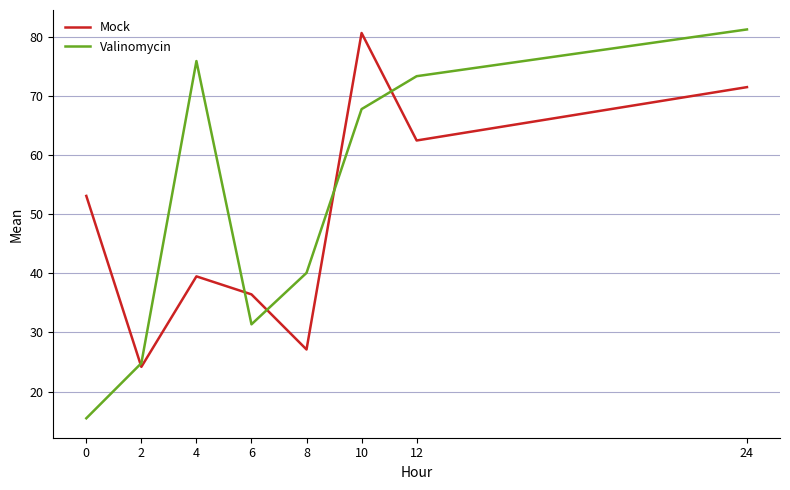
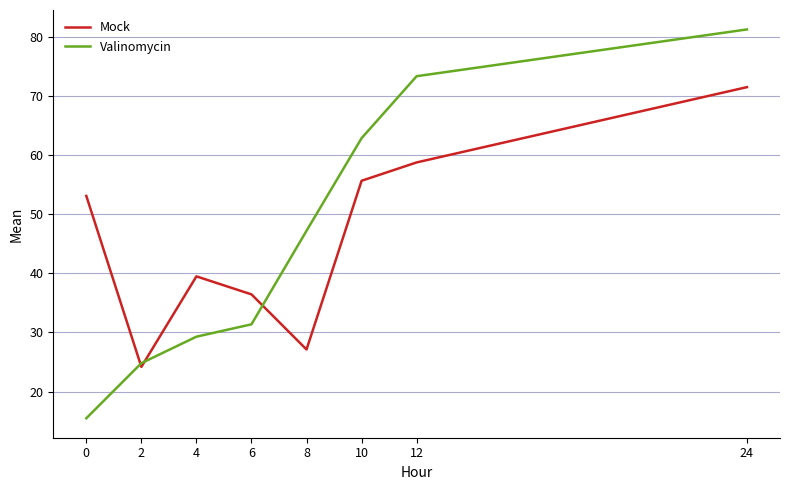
Valinomycin, 4: 76 -> 29
Valinomycin, 8: 40 -> 47
Mock, 10: 81 -> 56
Valinomycin, 10: 68 -> 63
Mock, 12: 62 -> 59
